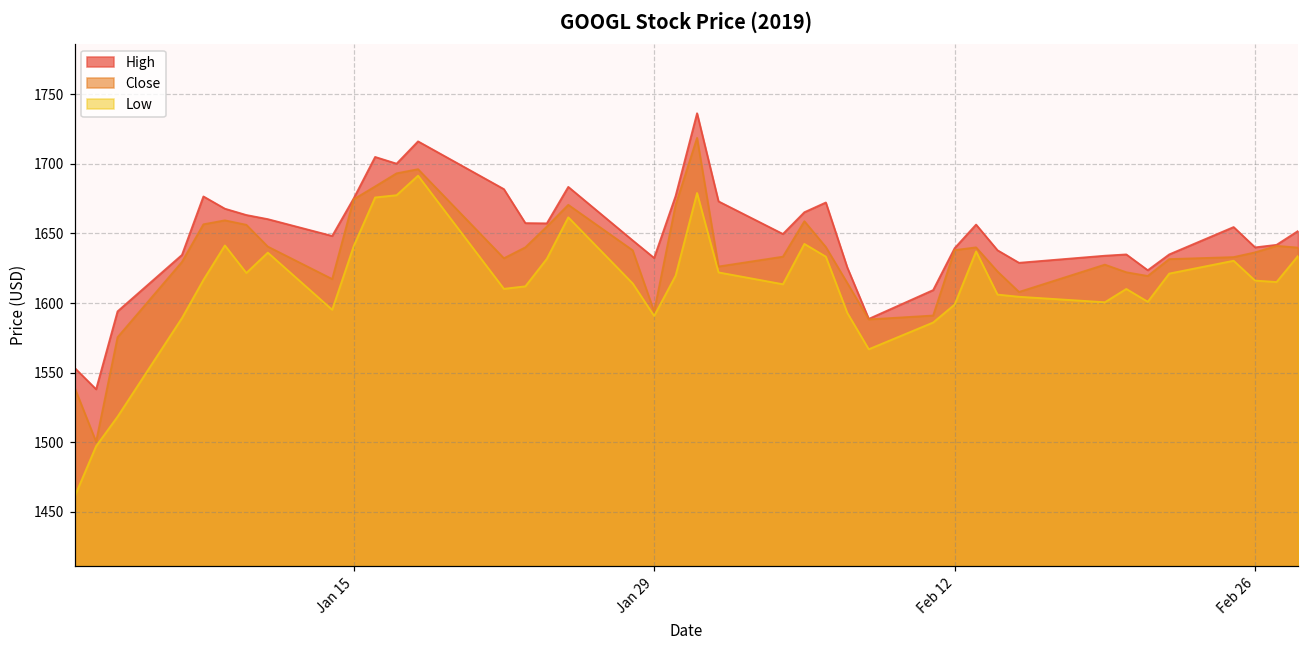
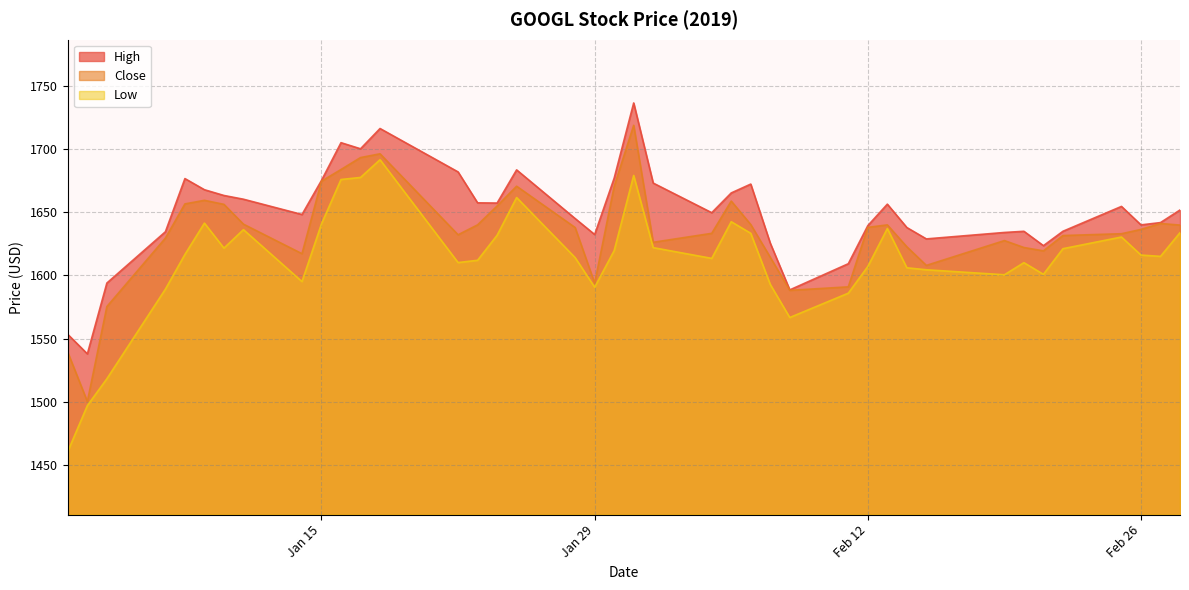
Low, Feb 12: 1599 -> 1607
